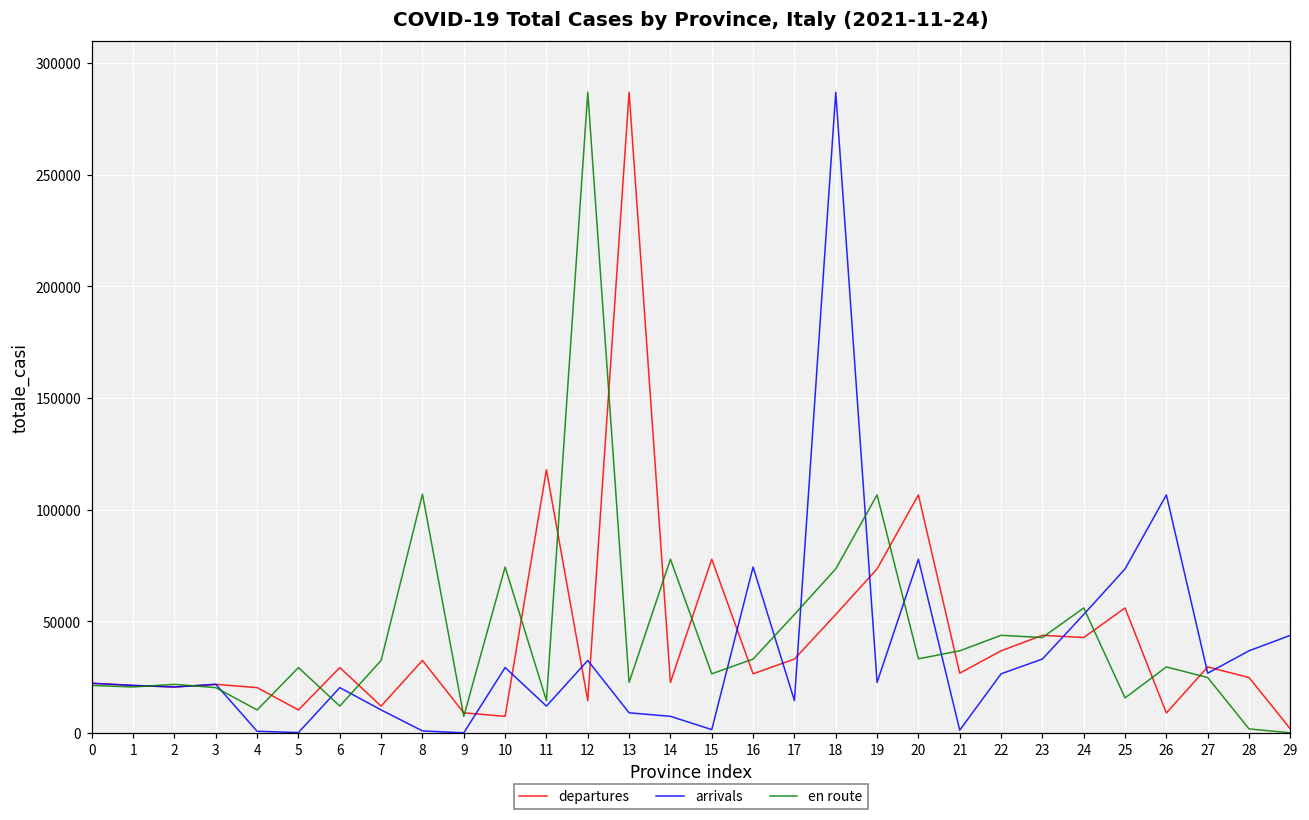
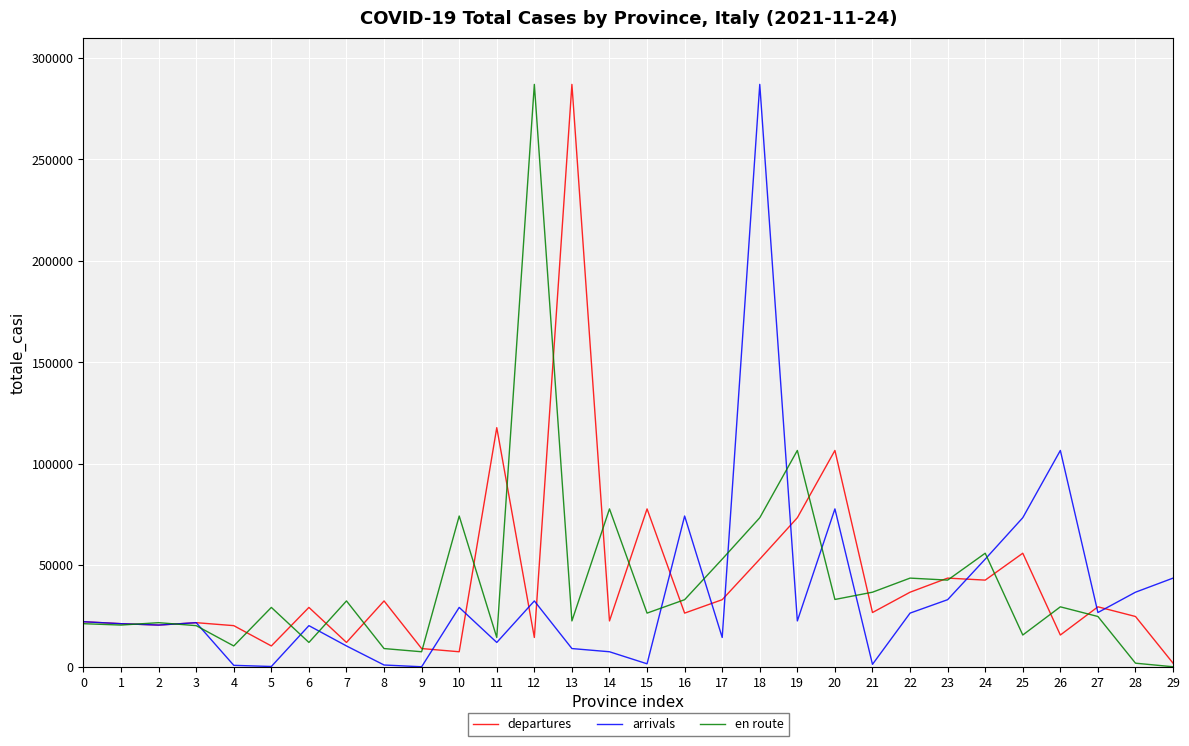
en route, 8: 107000 -> 9000
departures, 26: 9000 -> 16000
